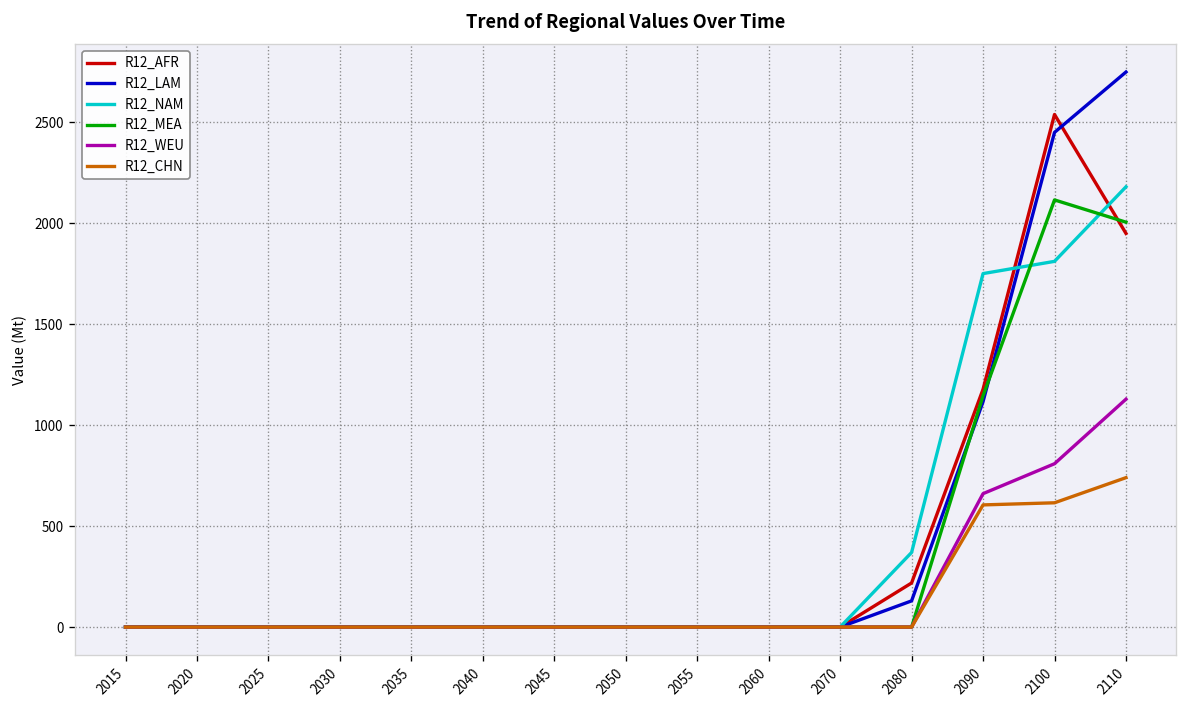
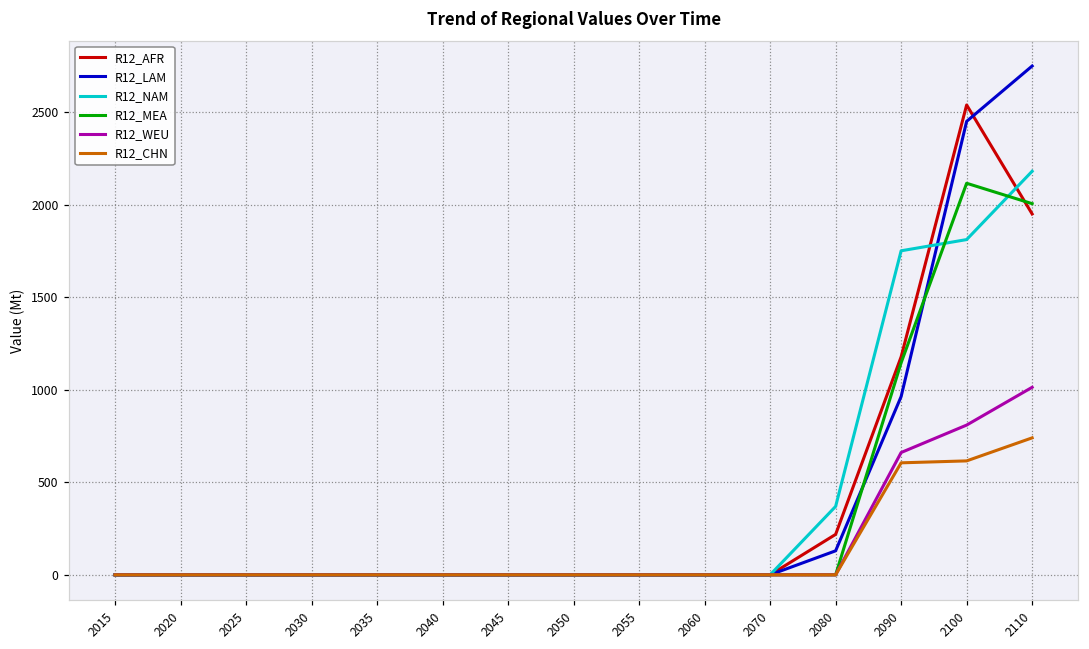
R12_LAM, 2090: 1120 -> 960
R12_WEU, 2110: 1130 -> 1010
